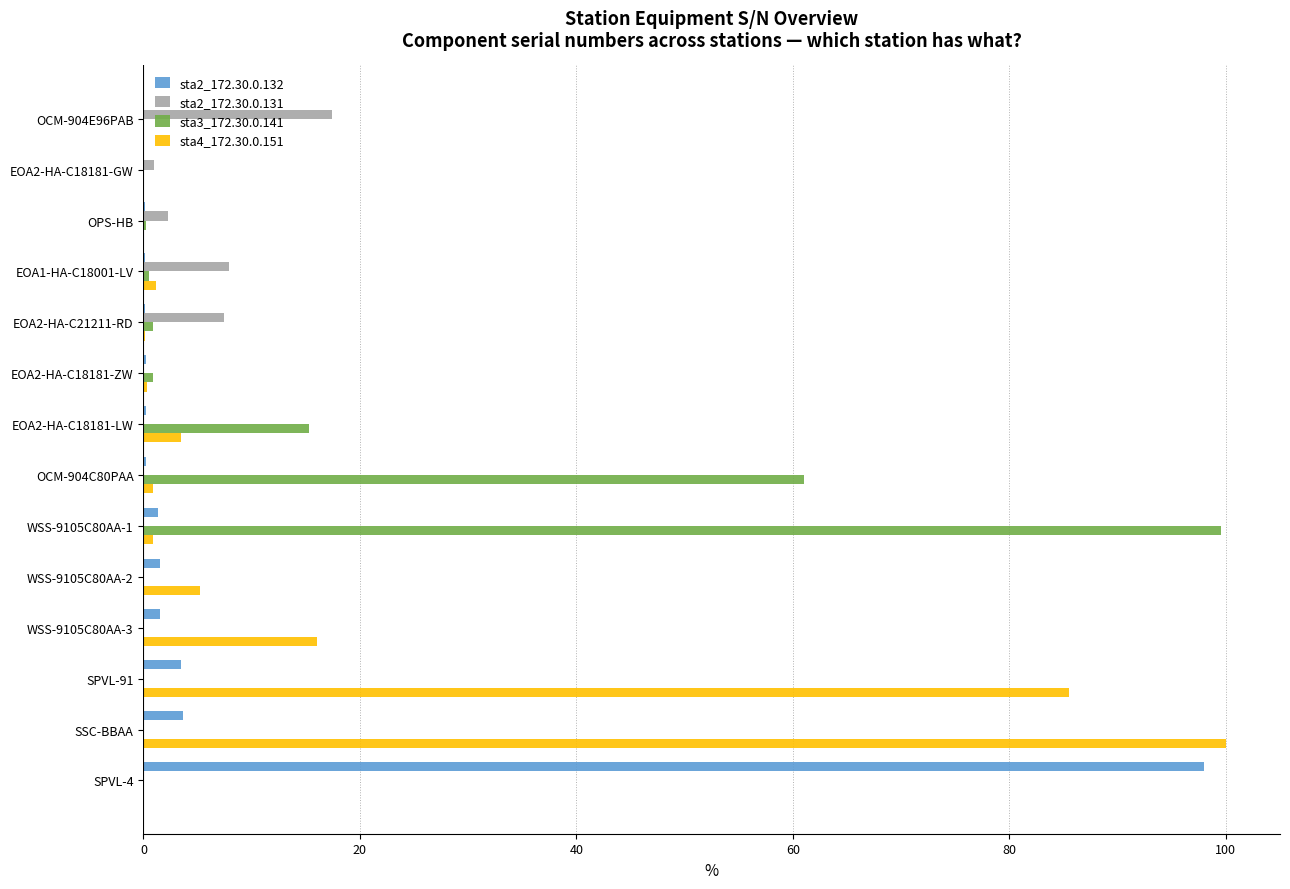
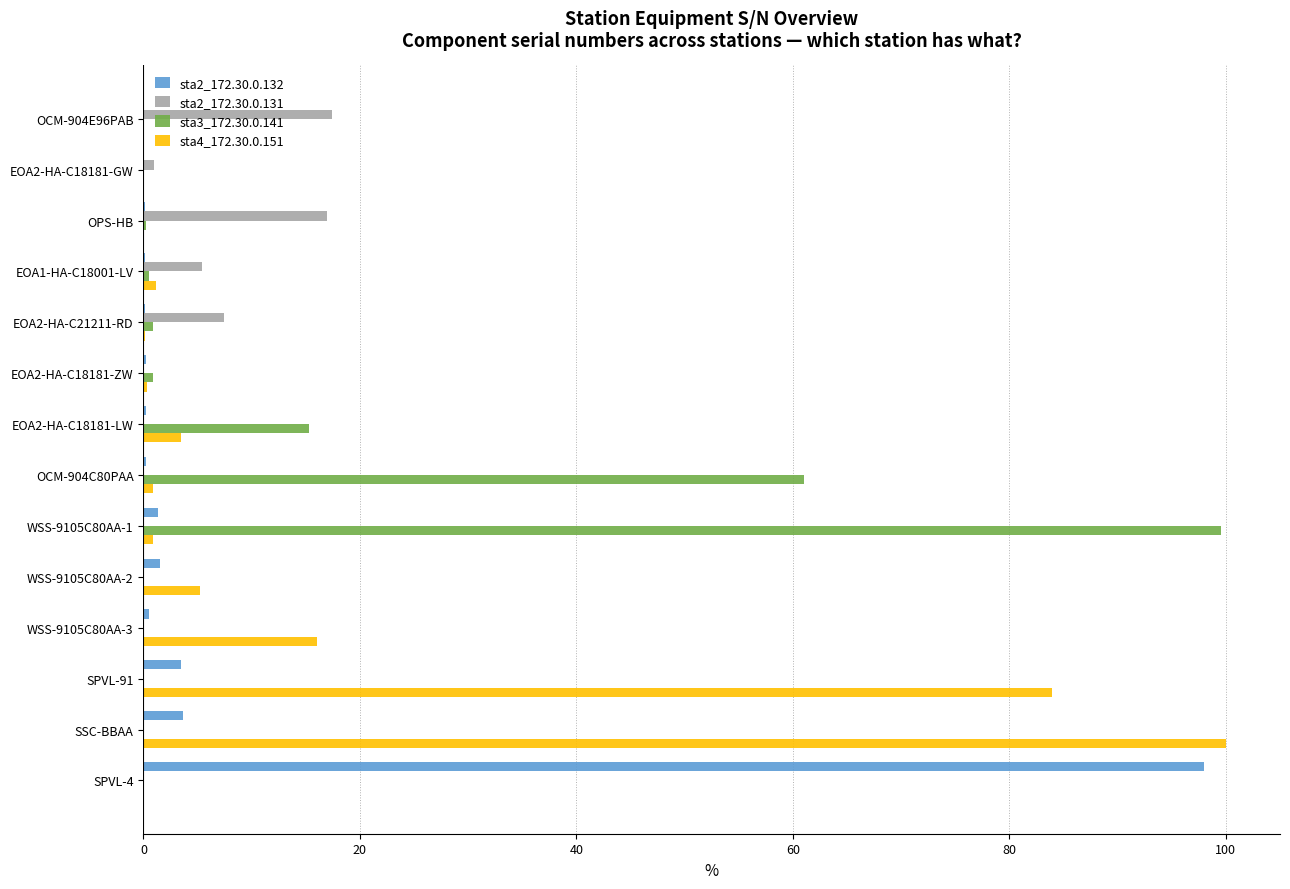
sta2_172.30.0.131, OPS-HB: 2.3 -> 17.0
sta2_172.30.0.131, EOA1-HA-C18001-LV: 7.9 -> 5.4
sta2_172.30.0.132, WSS-9105C80AA-3: 1.6 -> 0.5
sta4_172.30.0.151, SPVL-91: 85.5 -> 84.0
